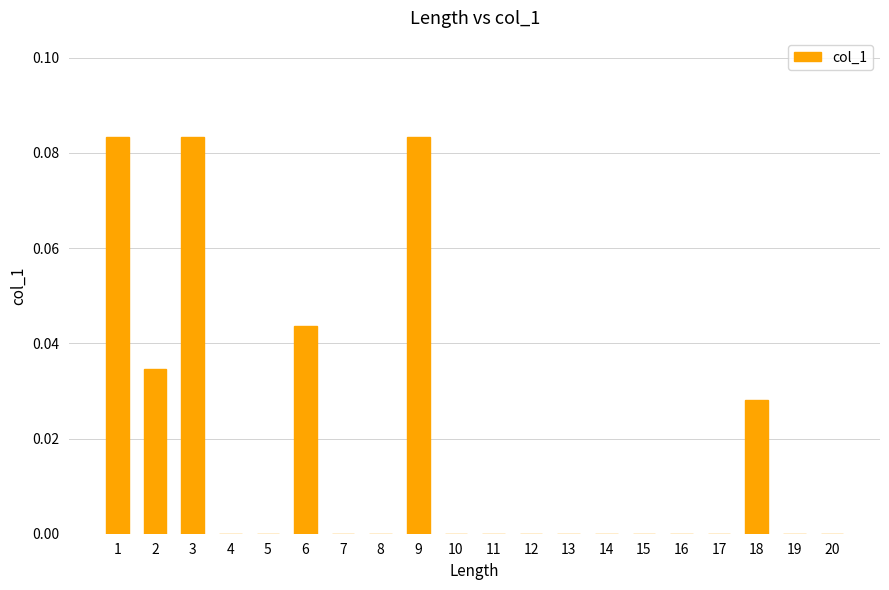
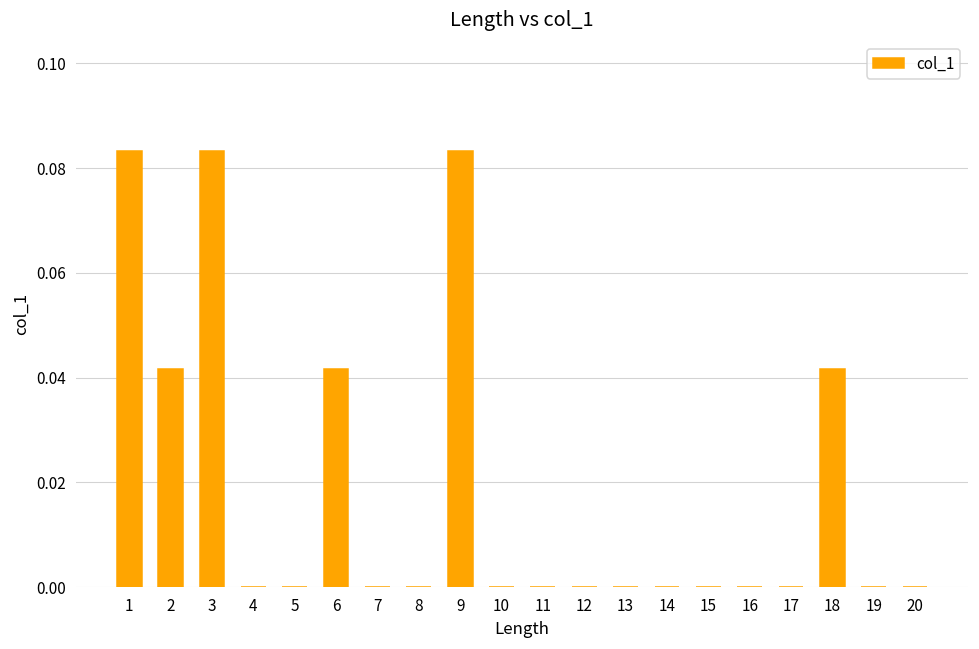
2: 0.035 -> 0.042
6: 0.044 -> 0.042
18: 0.028 -> 0.042
